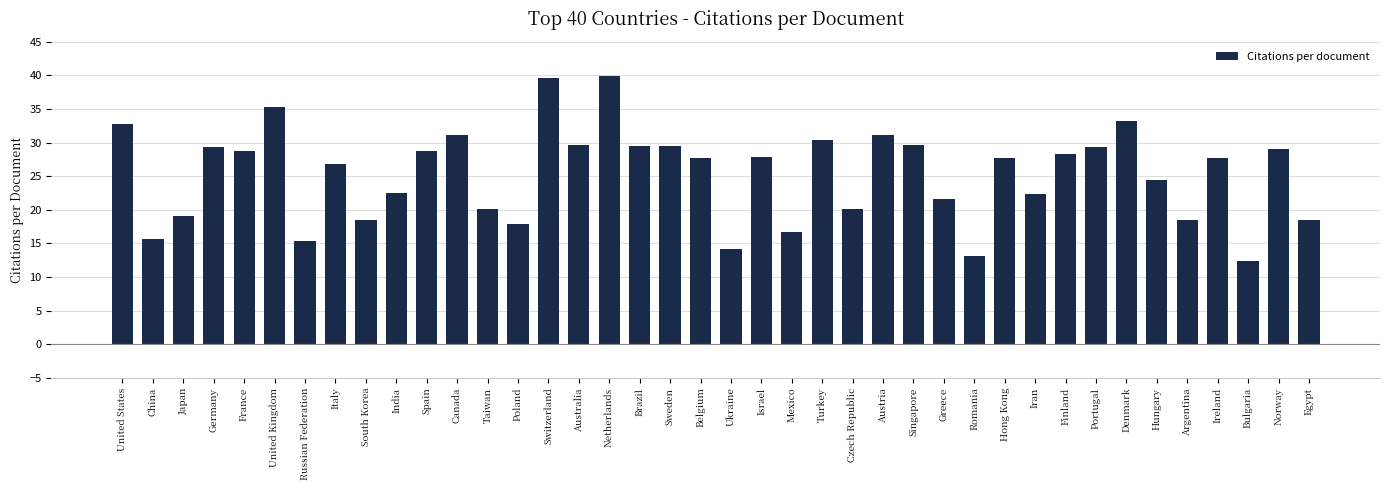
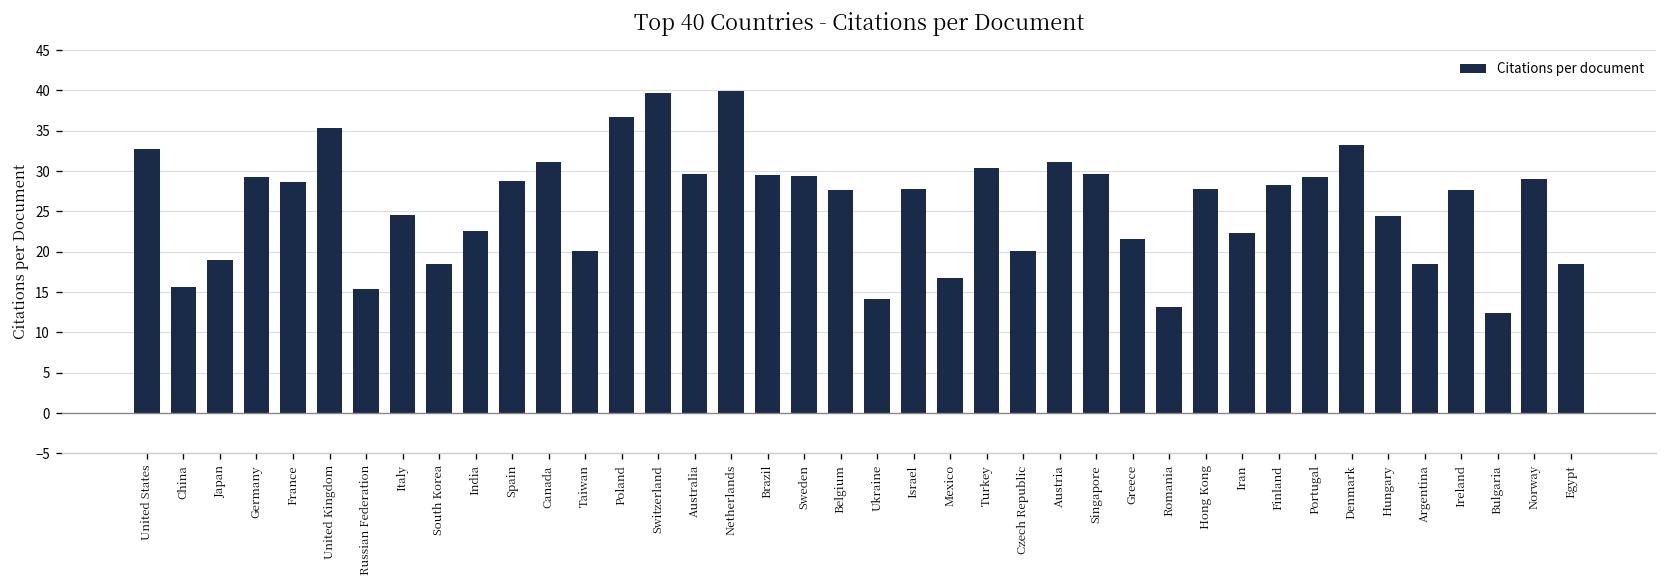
Italy: 27 -> 25
Poland: 18 -> 37
